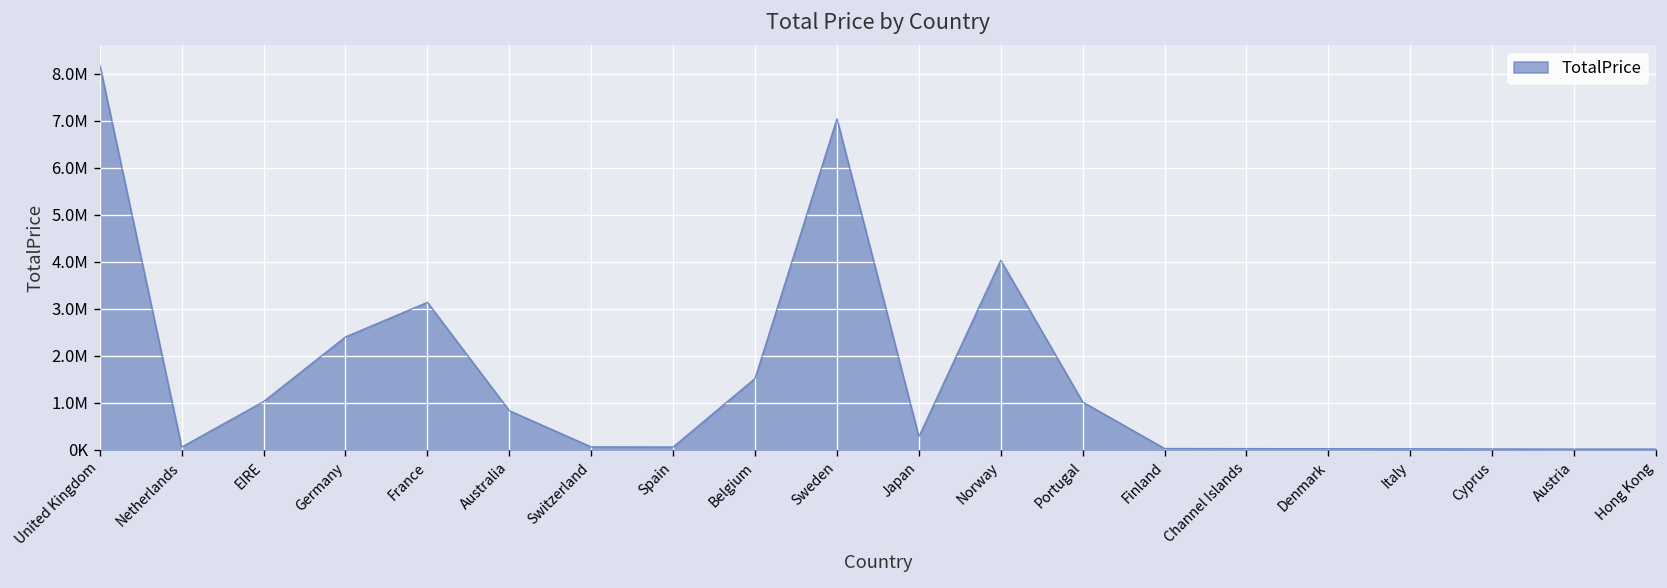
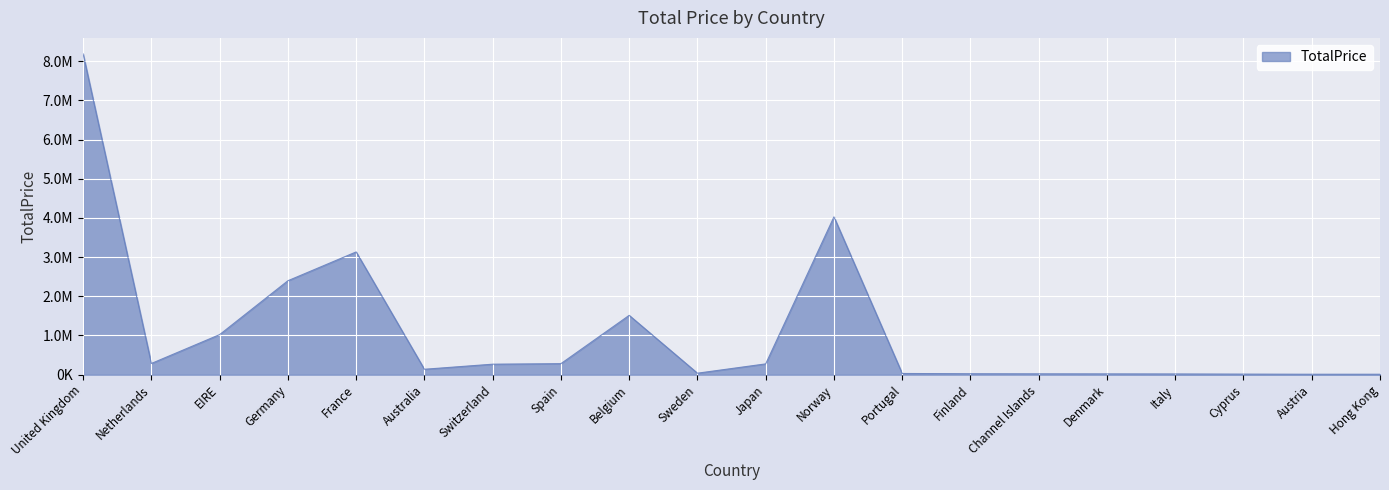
Netherlands: 100000 -> 300000
Australia: 800000 -> 100000
Switzerland: 100000 -> 300000
Spain: 100000 -> 300000
Sweden: 7000000 -> 0
Portugal: 1000000 -> 0
